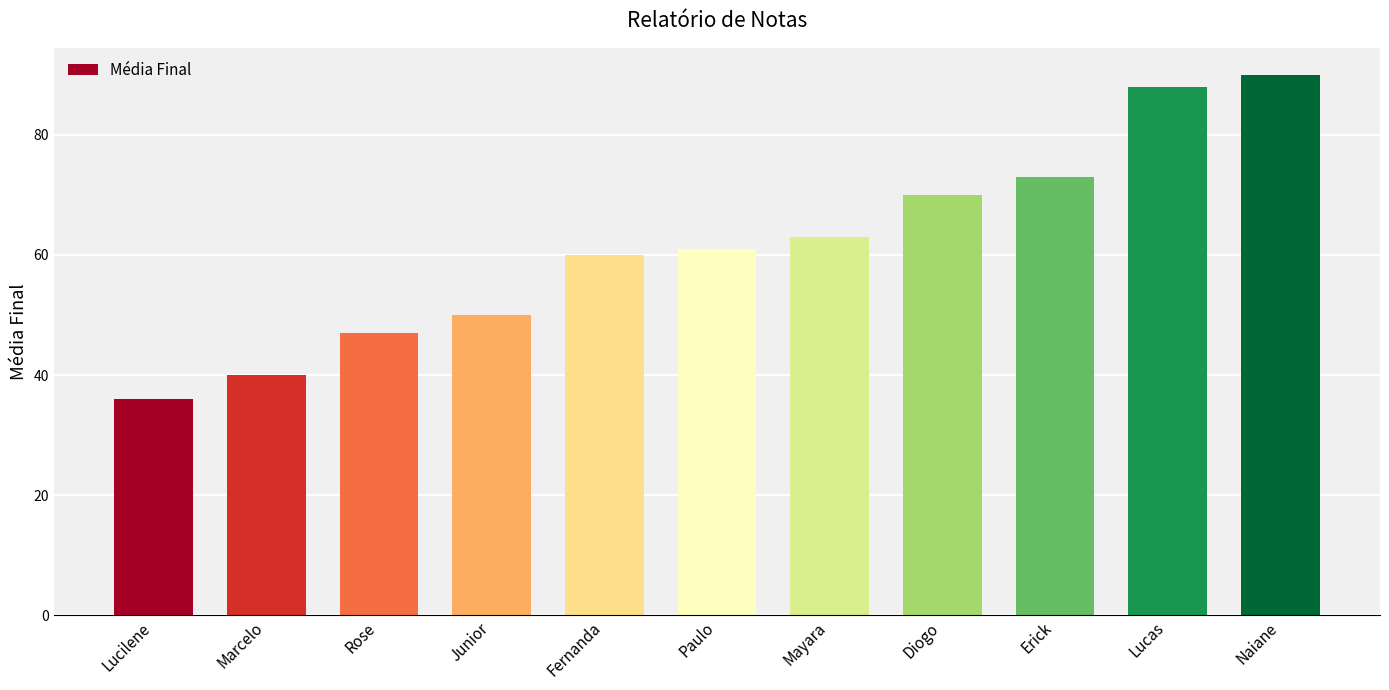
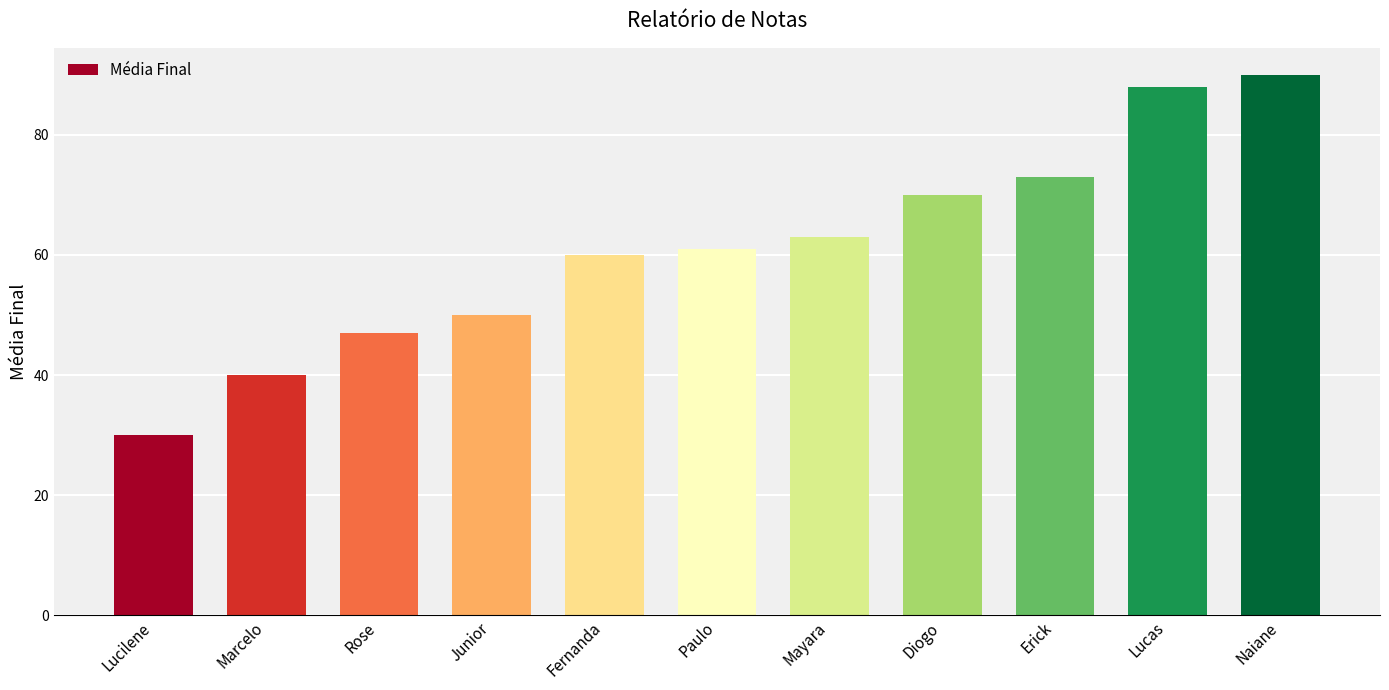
Lucilene: 36 -> 30
